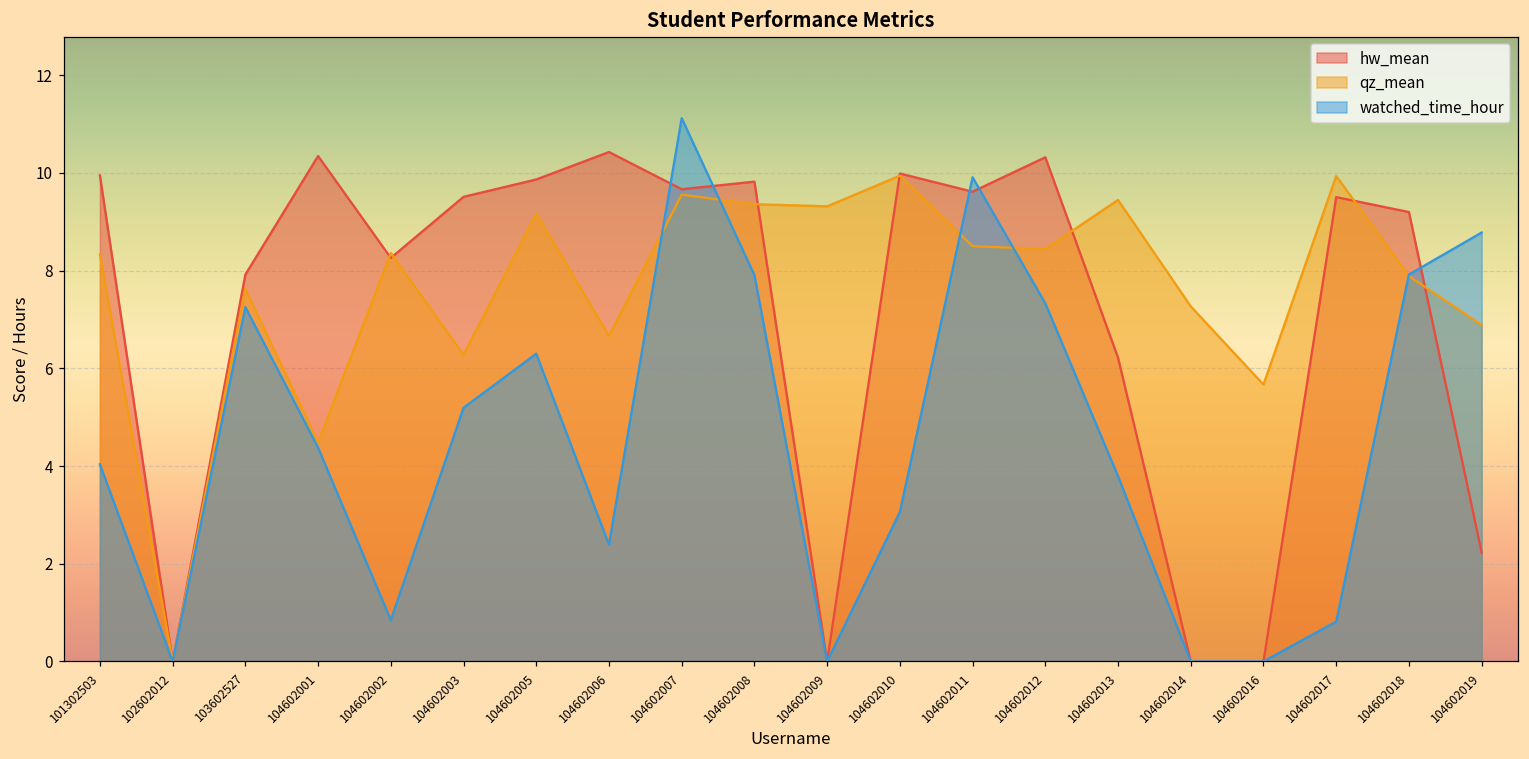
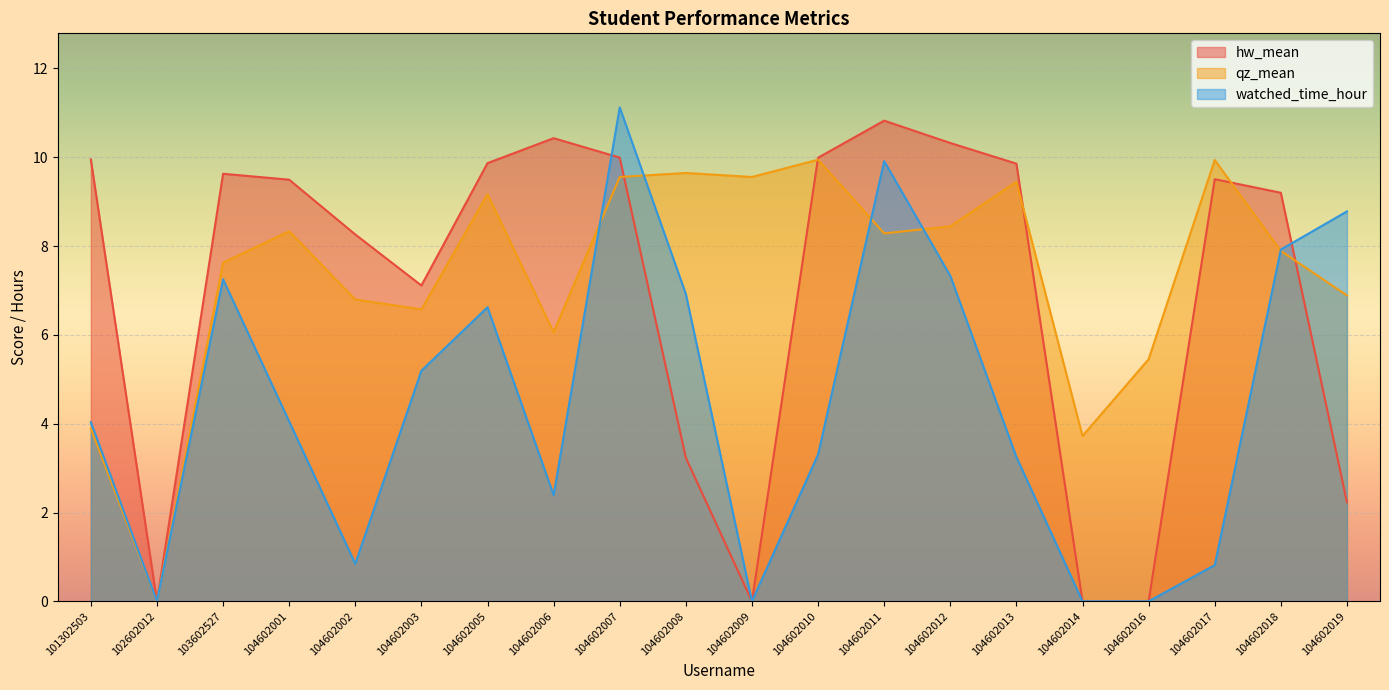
qz_mean, 101302503: 8.3 -> 3.9
hw_mean, 103602527: 7.9 -> 9.6
hw_mean, 104602001: 10.3 -> 9.5
qz_mean, 104602001: 4.5 -> 8.3
watched_time_hour, 104602001: 4.4 -> 4.1
qz_mean, 104602002: 8.4 -> 6.8
hw_mean, 104602003: 9.5 -> 7.1
qz_mean, 104602003: 6.3 -> 6.6
watched_time_hour, 104602005: 6.3 -> 6.6
qz_mean, 104602006: 6.7 -> 6.1
hw_mean, 104602007: 9.7 -> 10.0
hw_mean, 104602008: 9.8 -> 3.2
qz_mean, 104602008: 9.4 -> 9.6
watched_time_hour, 104602008: 7.9 -> 6.9
qz_mean, 104602009: 9.3 -> 9.6
watched_time_hour, 104602010: 3.1 -> 3.3
hw_mean, 104602011: 9.6 -> 10.8
qz_mean, 104602011: 8.5 -> 8.3
hw_mean, 104602013: 6.2 -> 9.9
watched_time_hour, 104602013: 3.8 -> 3.3
qz_mean, 104602014: 7.3 -> 3.7
qz_mean, 104602016: 5.7 -> 5.5
